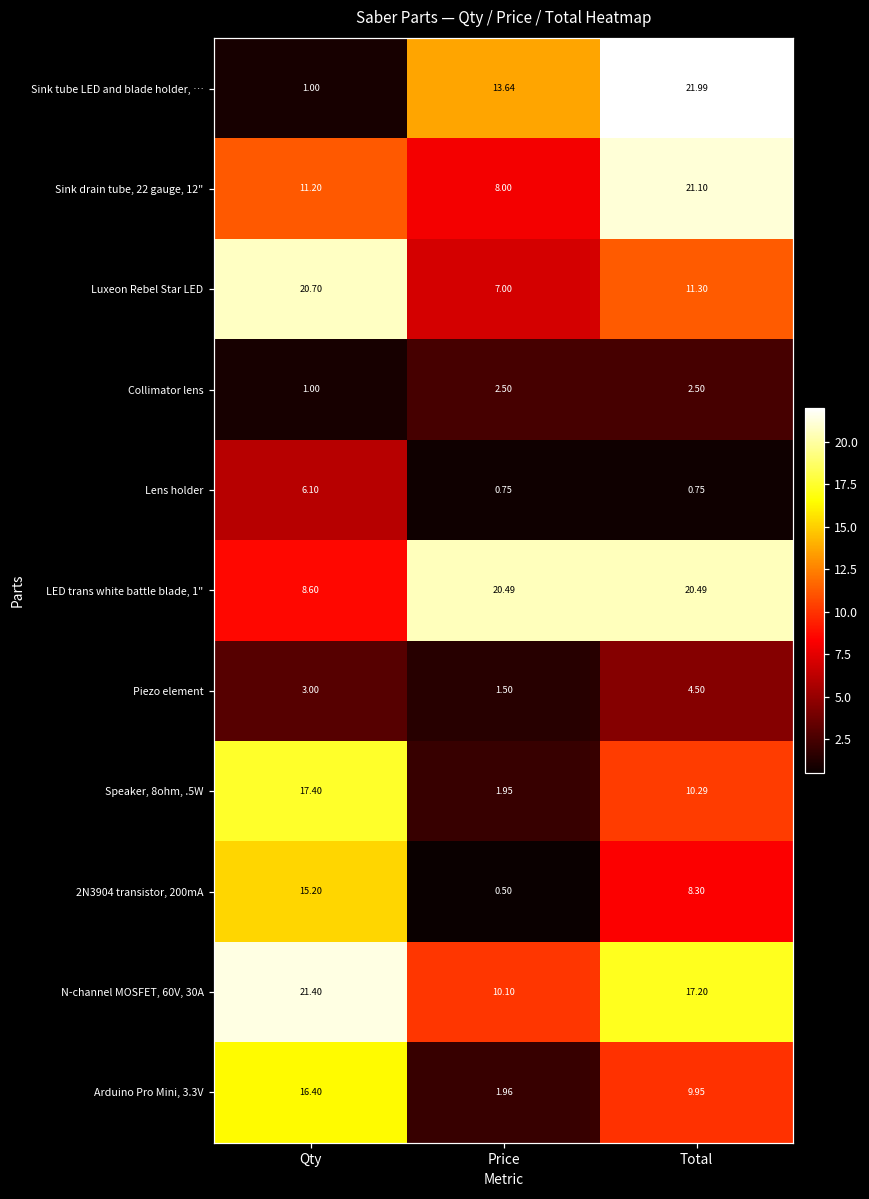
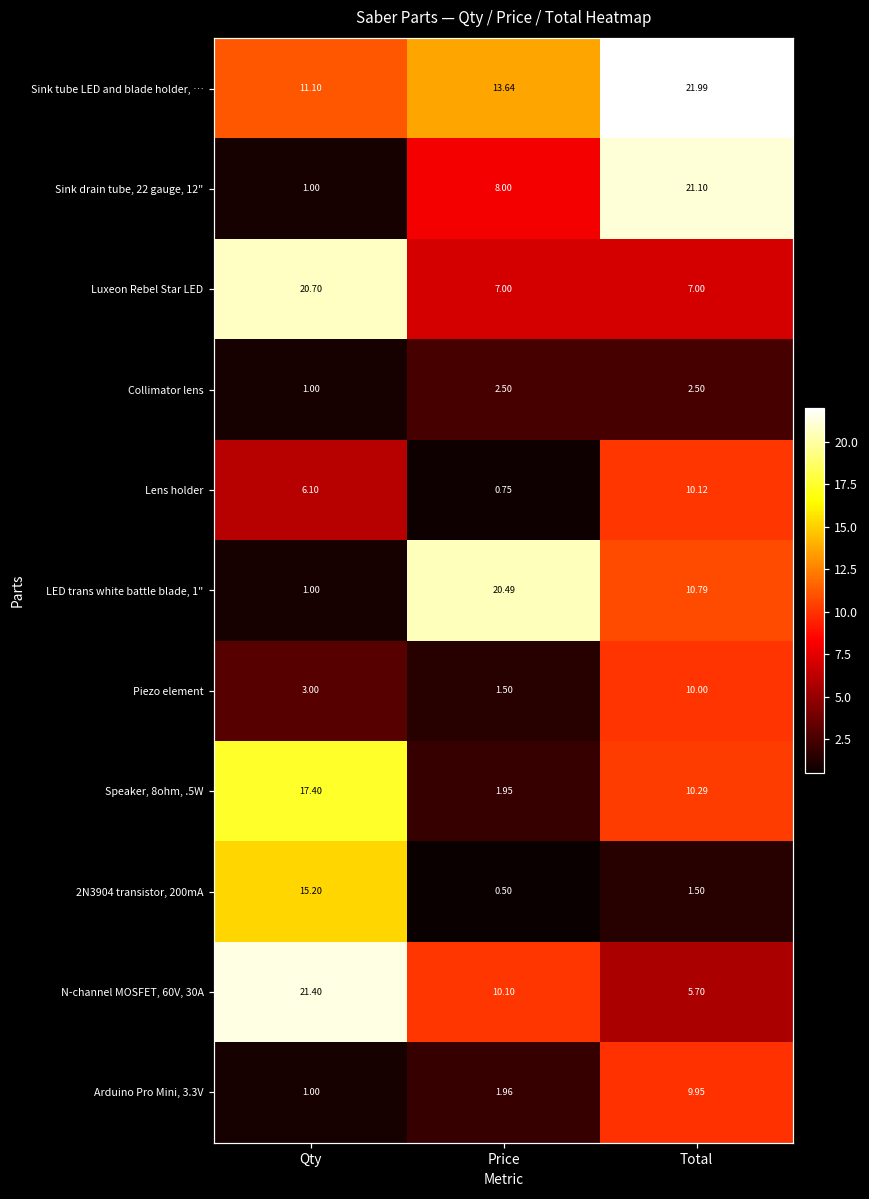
Sink tube LED and blade holder, …, Qty: 1.00 -> 11.10
Sink drain tube, 22 gauge, 12", Qty: 11.20 -> 1.00
Luxeon Rebel Star LED, Total: 11.30 -> 7.00
Lens holder, Total: 0.75 -> 10.12
LED trans white battle blade, 1", Qty: 8.60 -> 1.00
LED trans white battle blade, 1", Total: 20.49 -> 10.79
Piezo element, Total: 4.50 -> 10.00
2N3904 transistor, 200mA, Total: 8.30 -> 1.50
N-channel MOSFET, 60V, 30A, Total: 17.20 -> 5.70
Arduino Pro Mini, 3.3V, Qty: 16.40 -> 1.00
